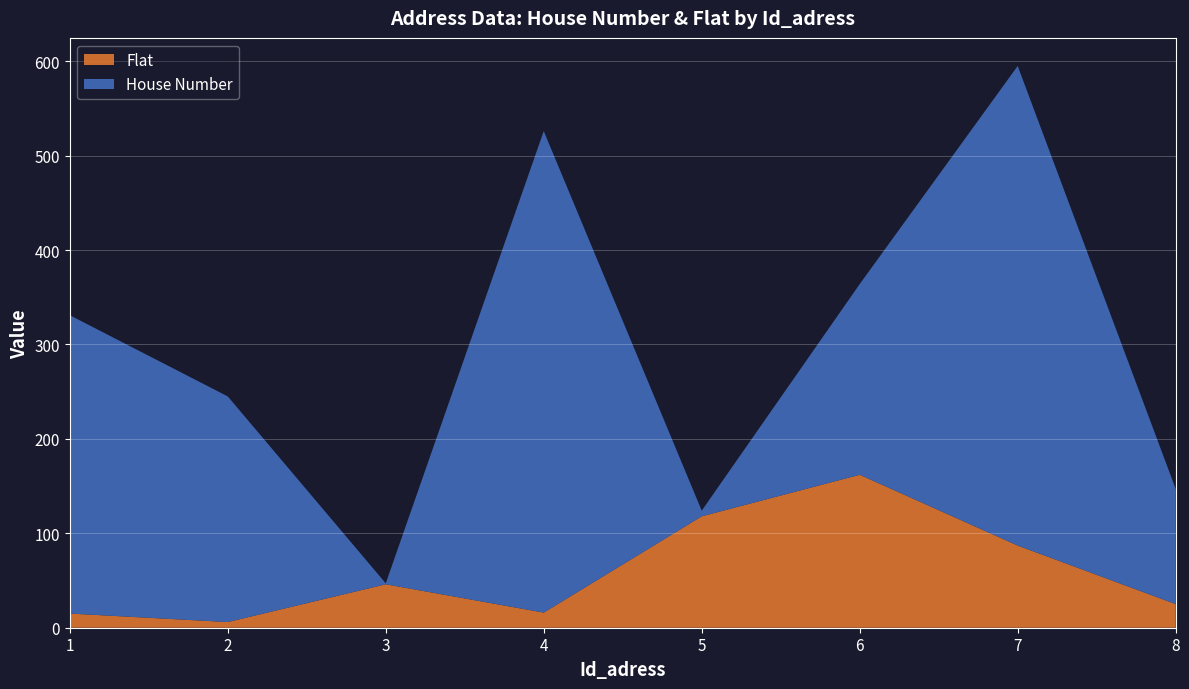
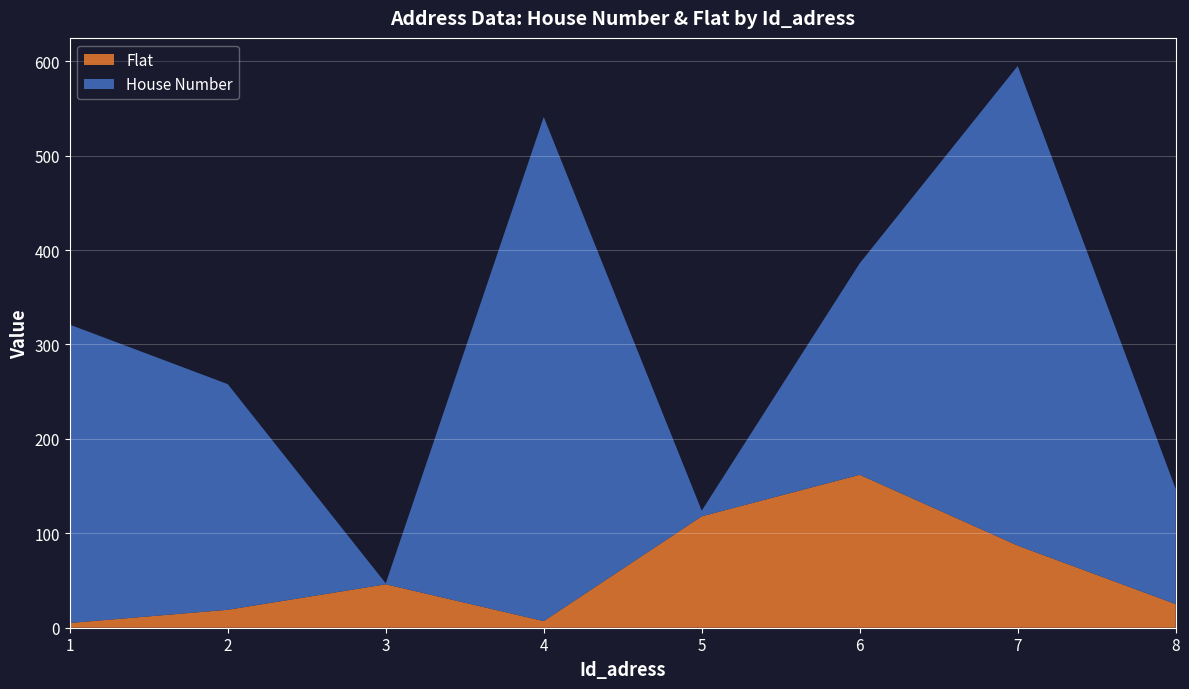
Flat, 1: 20 -> 10
Flat, 2: 10 -> 20
Flat, 4: 20 -> 10
House Number, 4: 510 -> 530
House Number, 6: 200 -> 220
